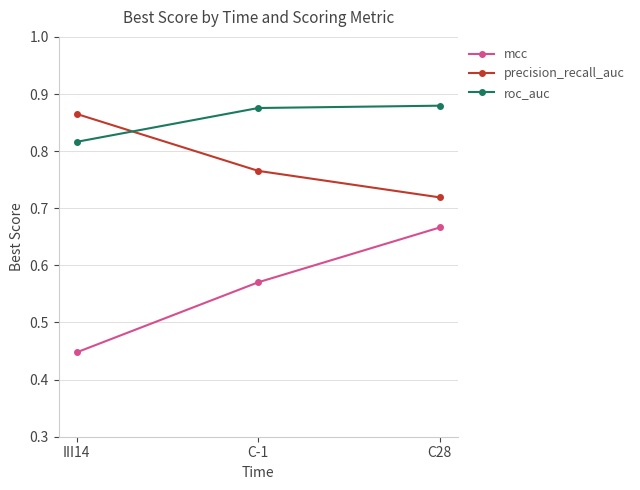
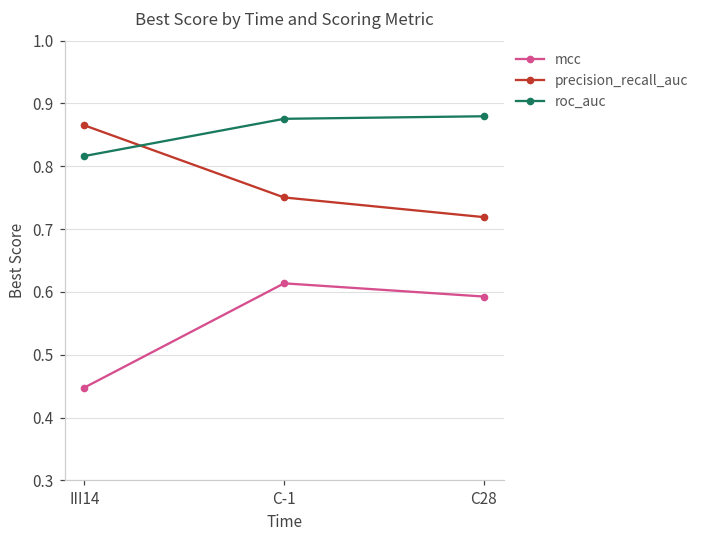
mcc, C-1: 0.57 -> 0.61
precision_recall_auc, C-1: 0.77 -> 0.75
mcc, C28: 0.67 -> 0.59
